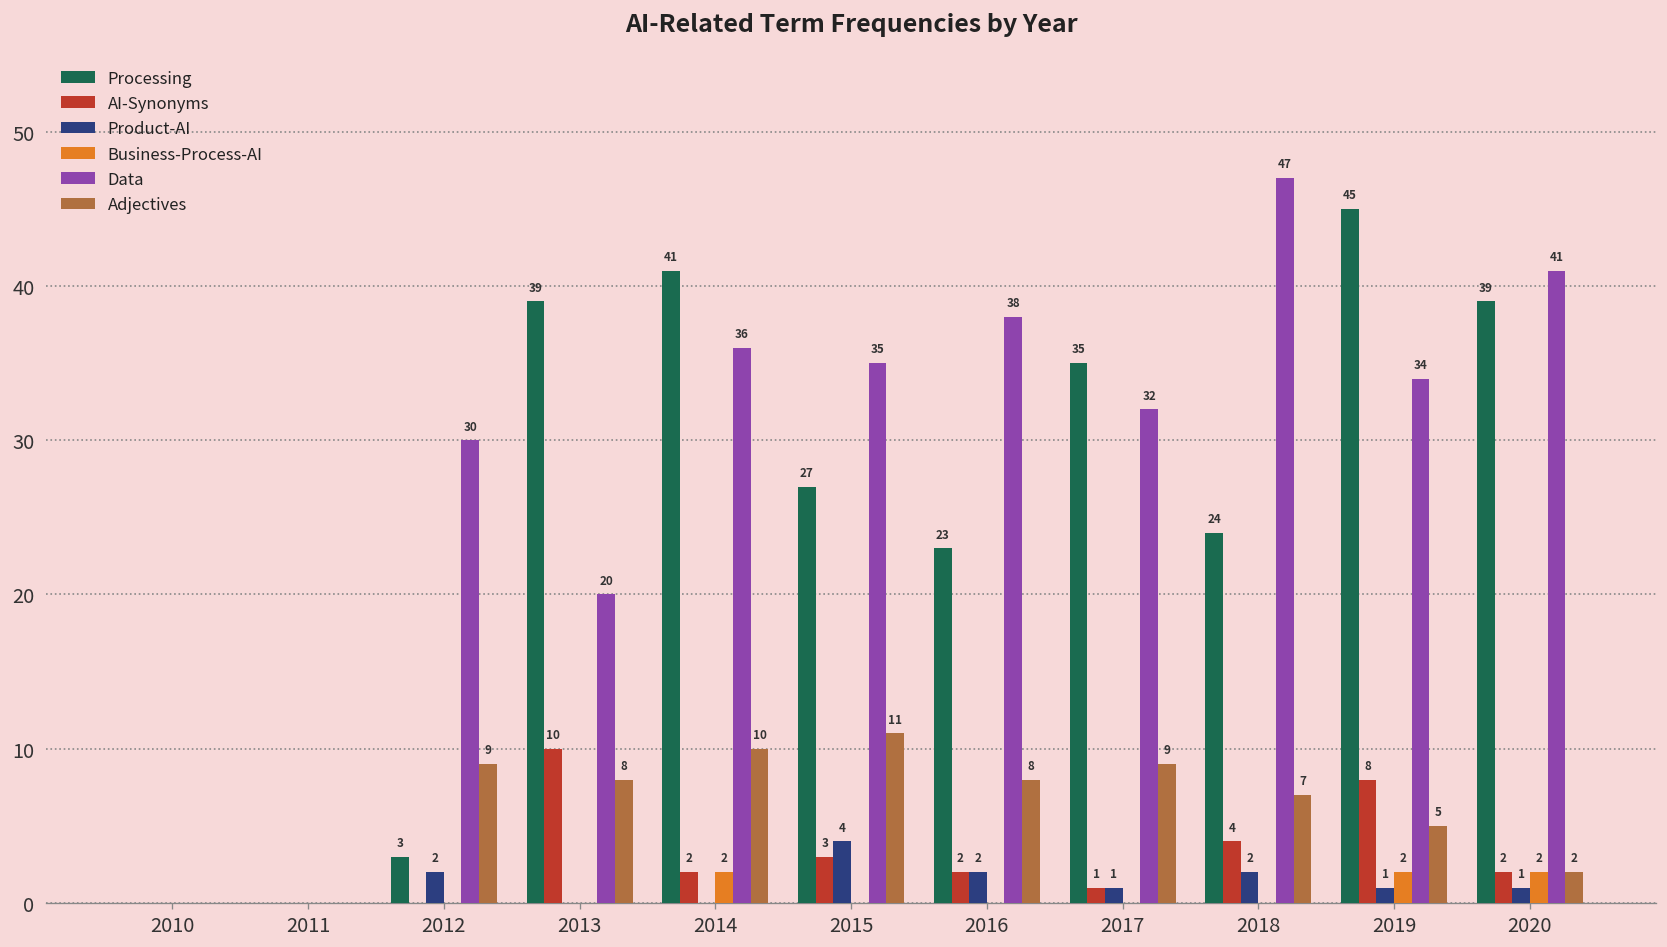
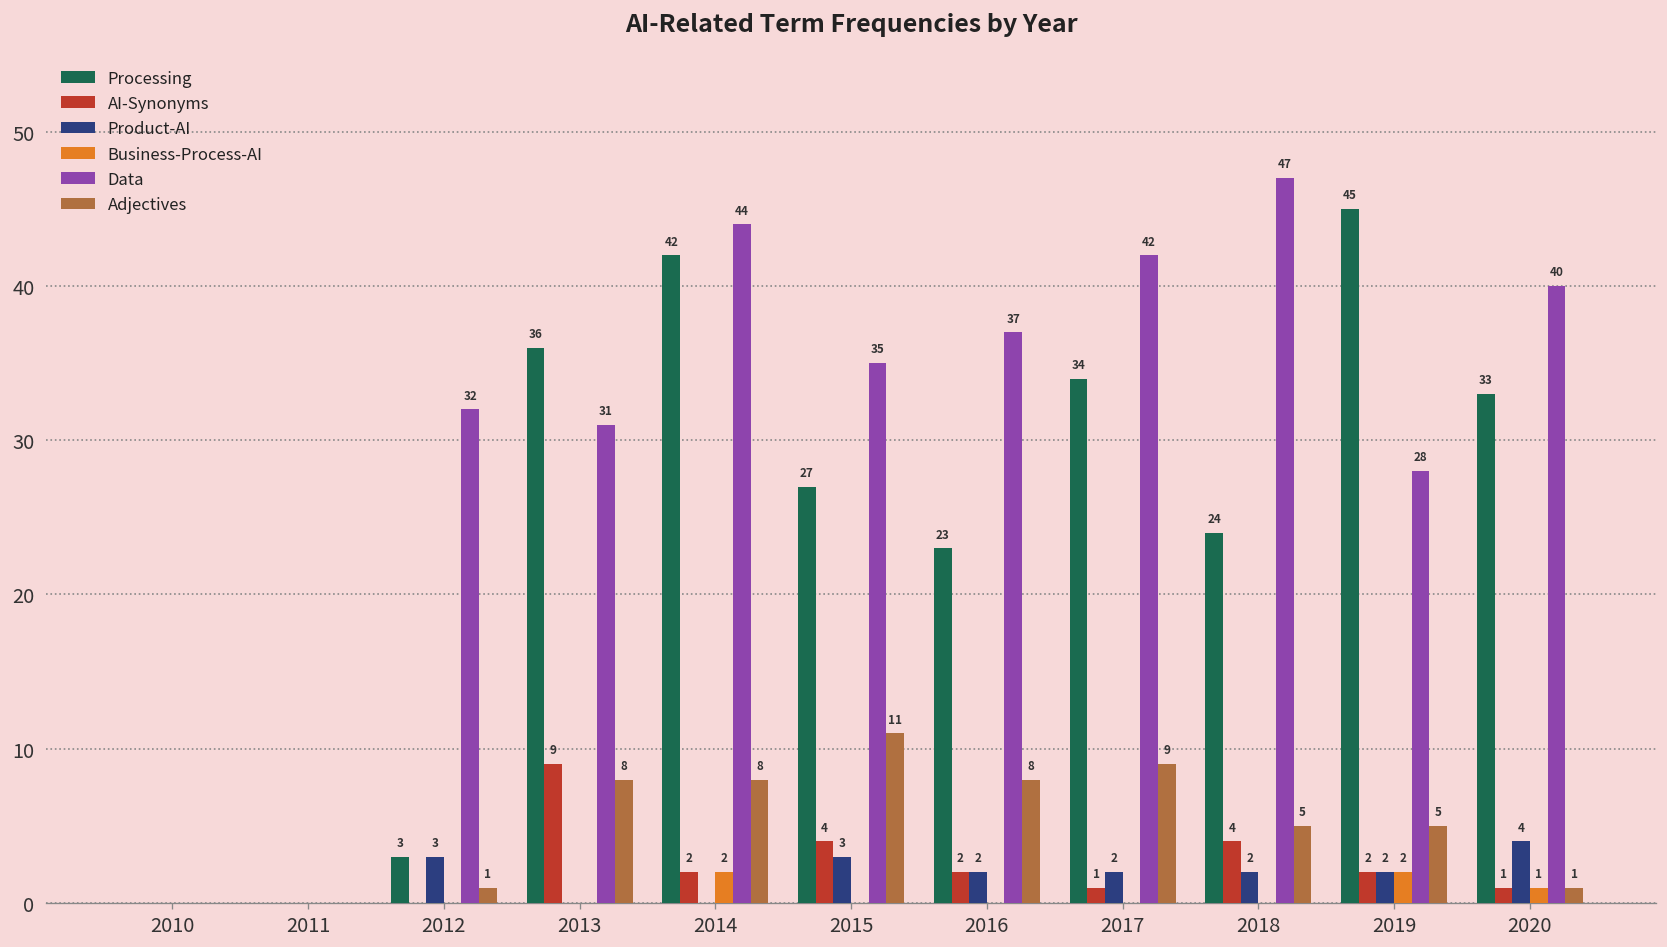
Product-AI, 2012: 2 -> 3
Data, 2012: 30 -> 32
Adjectives, 2012: 9 -> 1
Processing, 2013: 39 -> 36
AI-Synonyms, 2013: 10 -> 9
Data, 2013: 20 -> 31
Processing, 2014: 41 -> 42
Data, 2014: 36 -> 44
Adjectives, 2014: 10 -> 8
AI-Synonyms, 2015: 3 -> 4
Product-AI, 2015: 4 -> 3
Data, 2016: 38 -> 37
Processing, 2017: 35 -> 34
Product-AI, 2017: 1 -> 2
Data, 2017: 32 -> 42
Adjectives, 2018: 7 -> 5
AI-Synonyms, 2019: 8 -> 2
Product-AI, 2019: 1 -> 2
Data, 2019: 34 -> 28
Processing, 2020: 39 -> 33
AI-Synonyms, 2020: 2 -> 1
Product-AI, 2020: 1 -> 4
Business-Process-AI, 2020: 2 -> 1
Data, 2020: 41 -> 40
Adjectives, 2020: 2 -> 1
